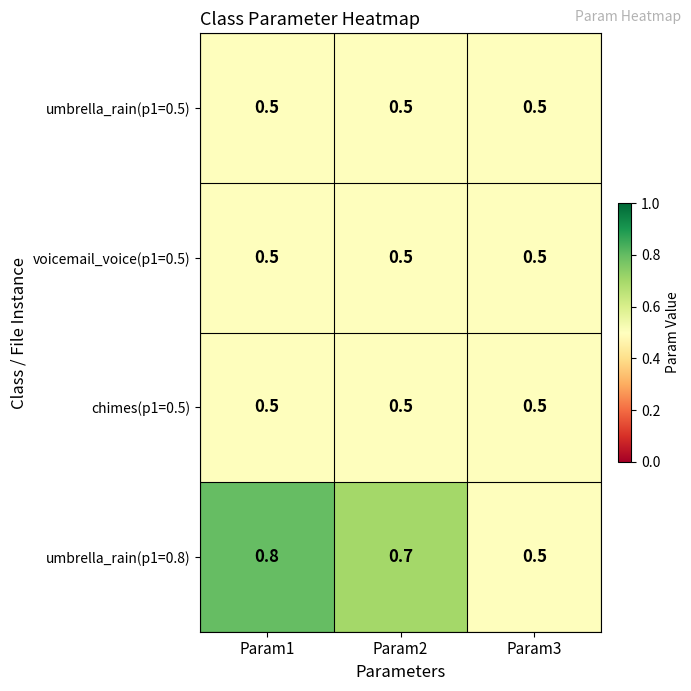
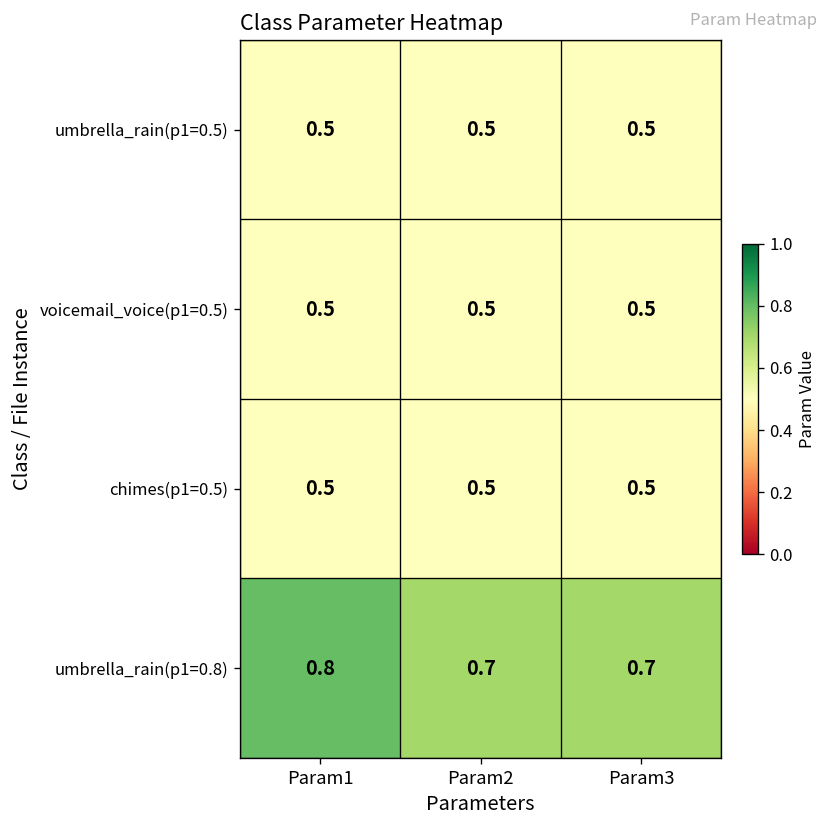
umbrella_rain(p1=0.8), Param3: 0.5 -> 0.7
